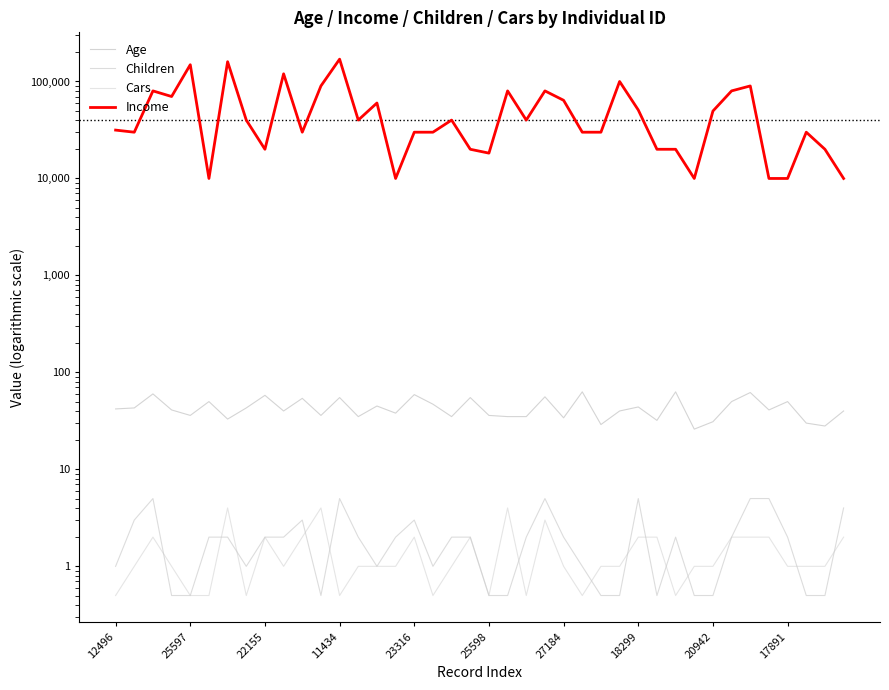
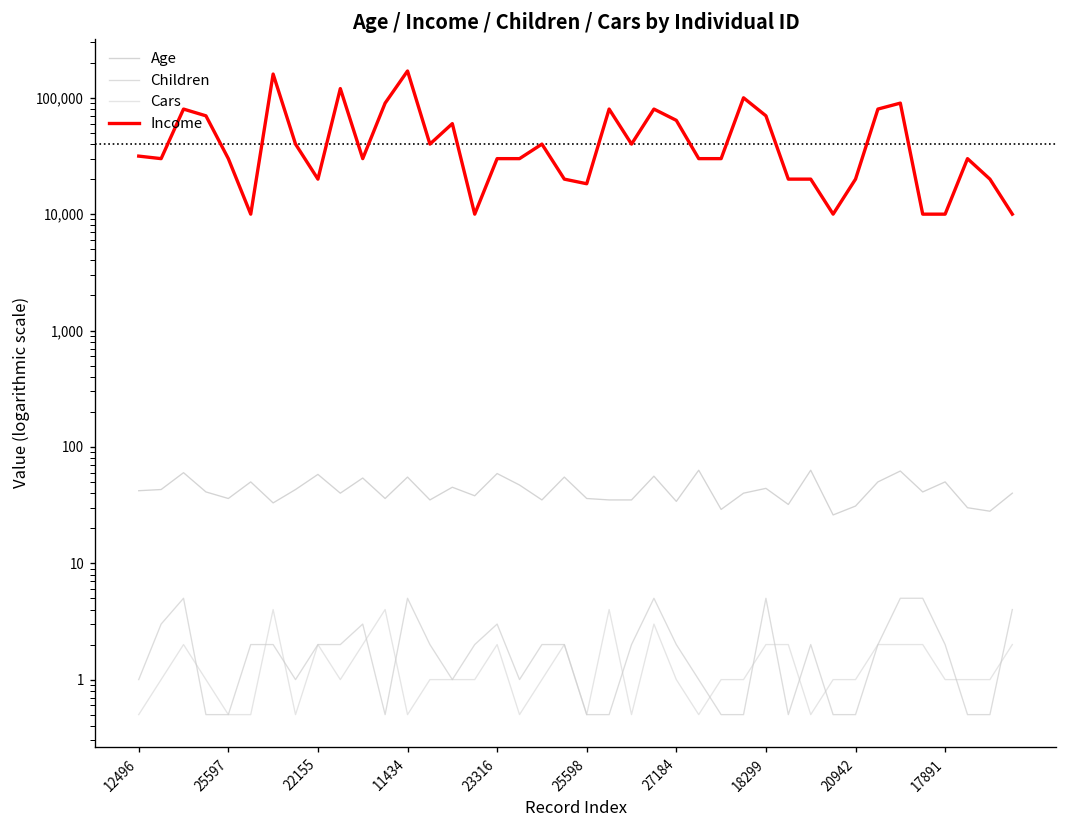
Income, 25597: 150,000 -> 30,000
Income, 18299: 50,000 -> 70,000
Income, 20942: 50,000 -> 20,000
